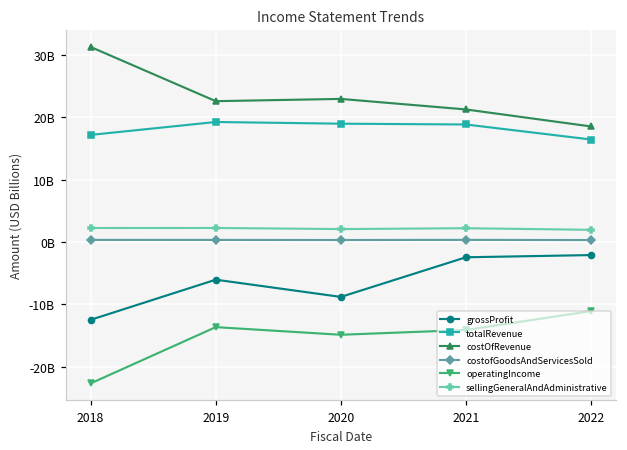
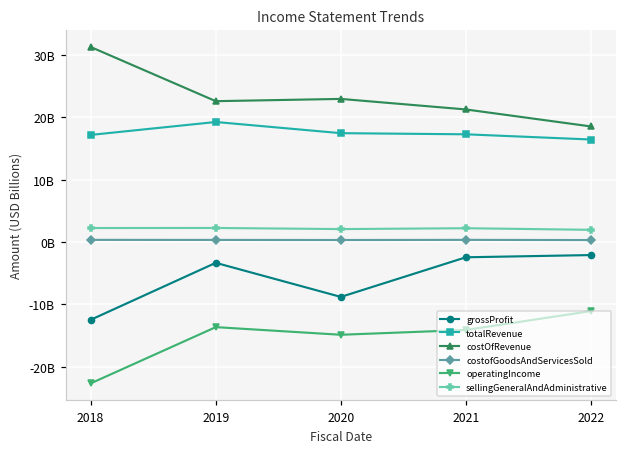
grossProfit, 2019: -6000000000 -> -3000000000
totalRevenue, 2020: 19000000000 -> 17000000000
totalRevenue, 2021: 19000000000 -> 17000000000
